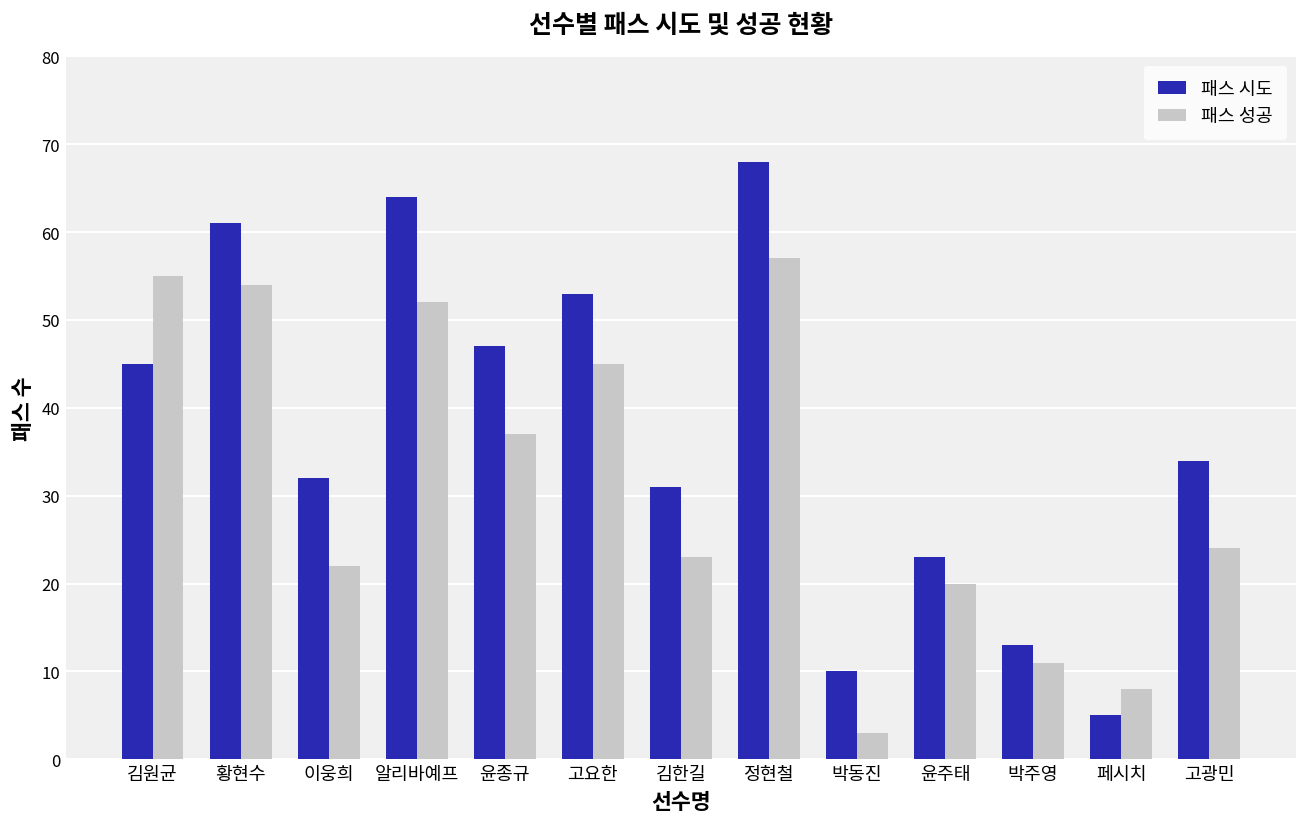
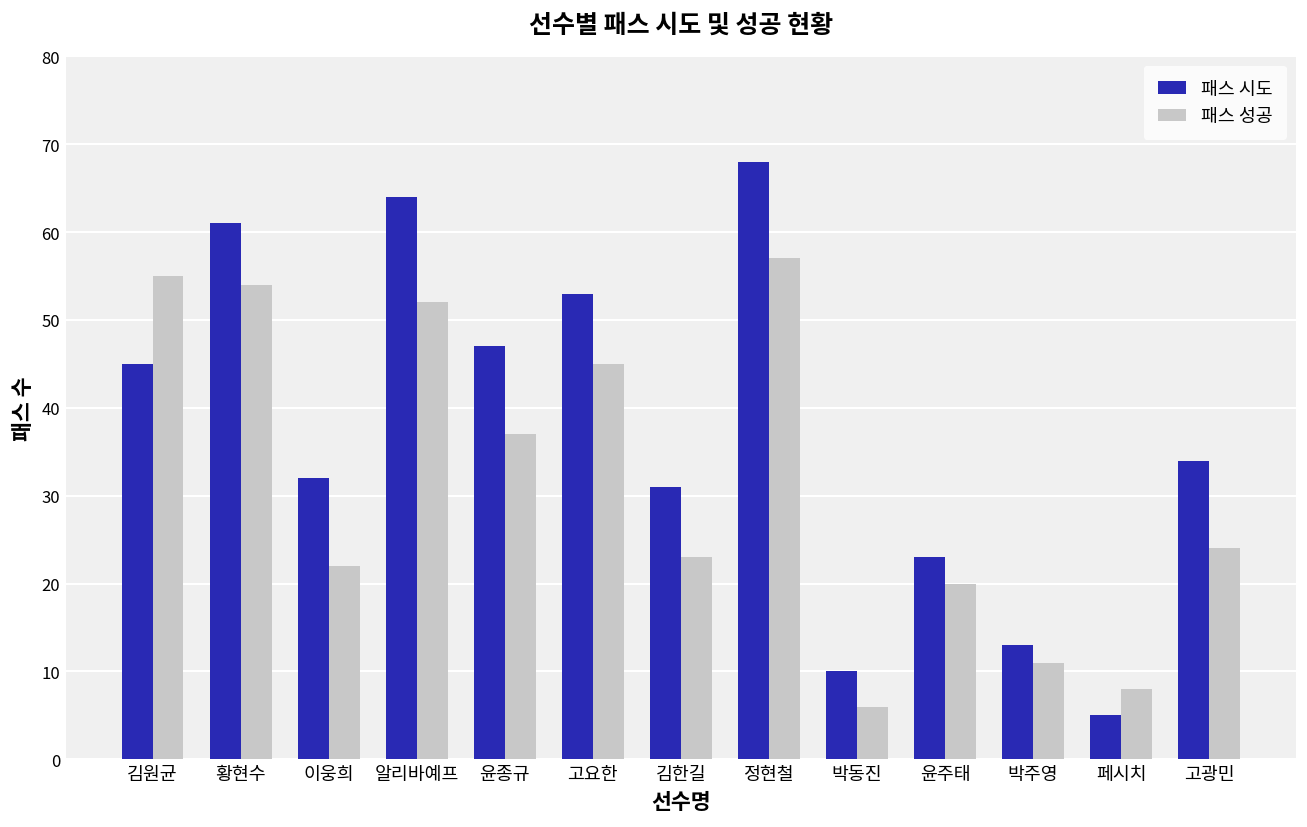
패스 성공, 박동진: 3 -> 6
